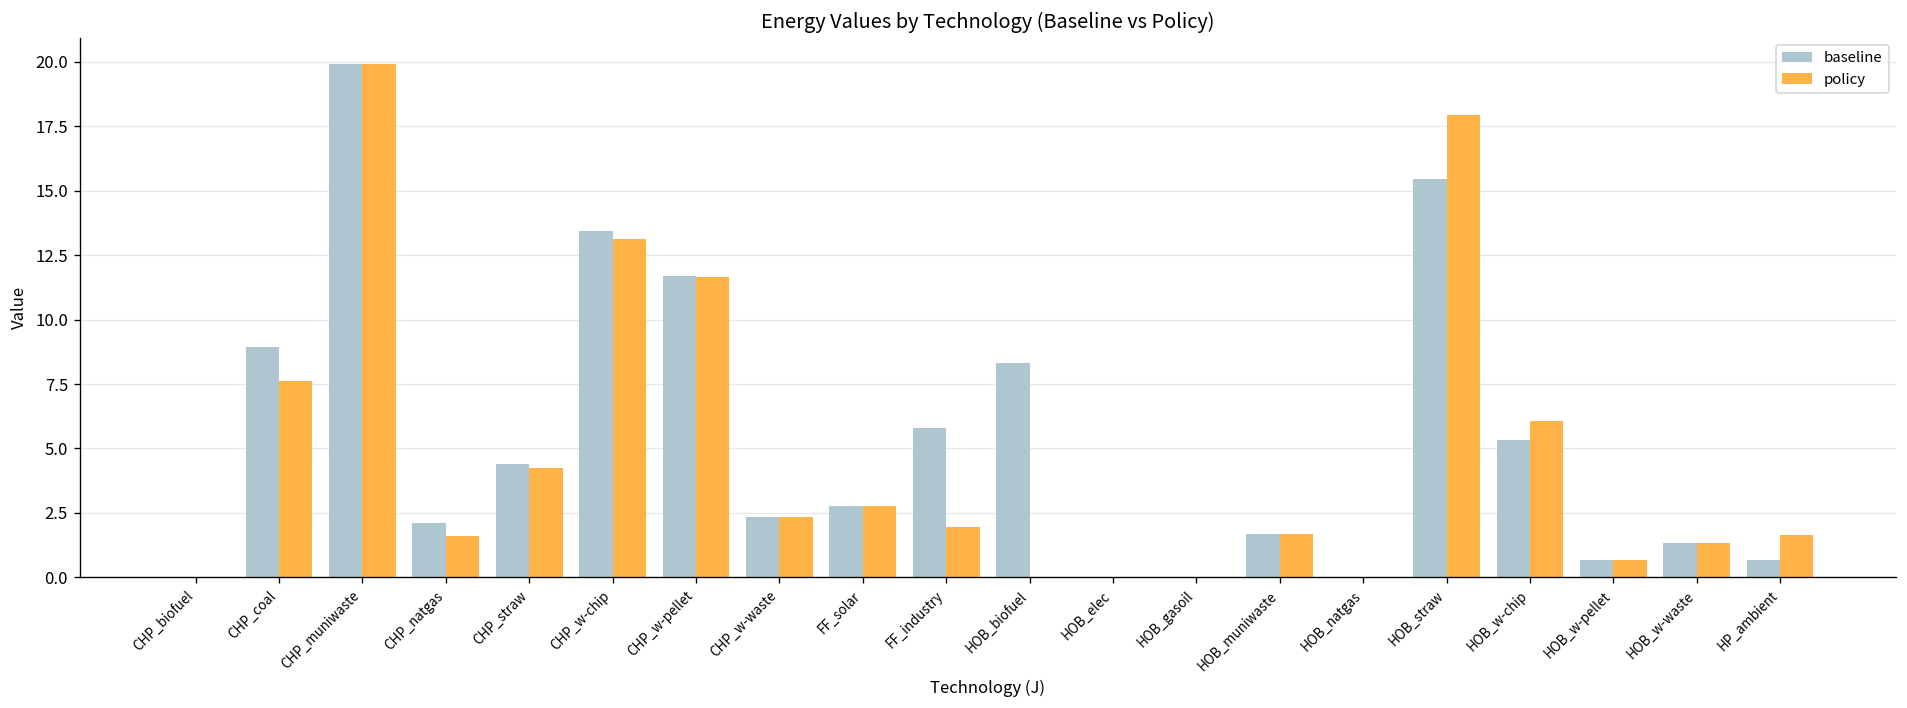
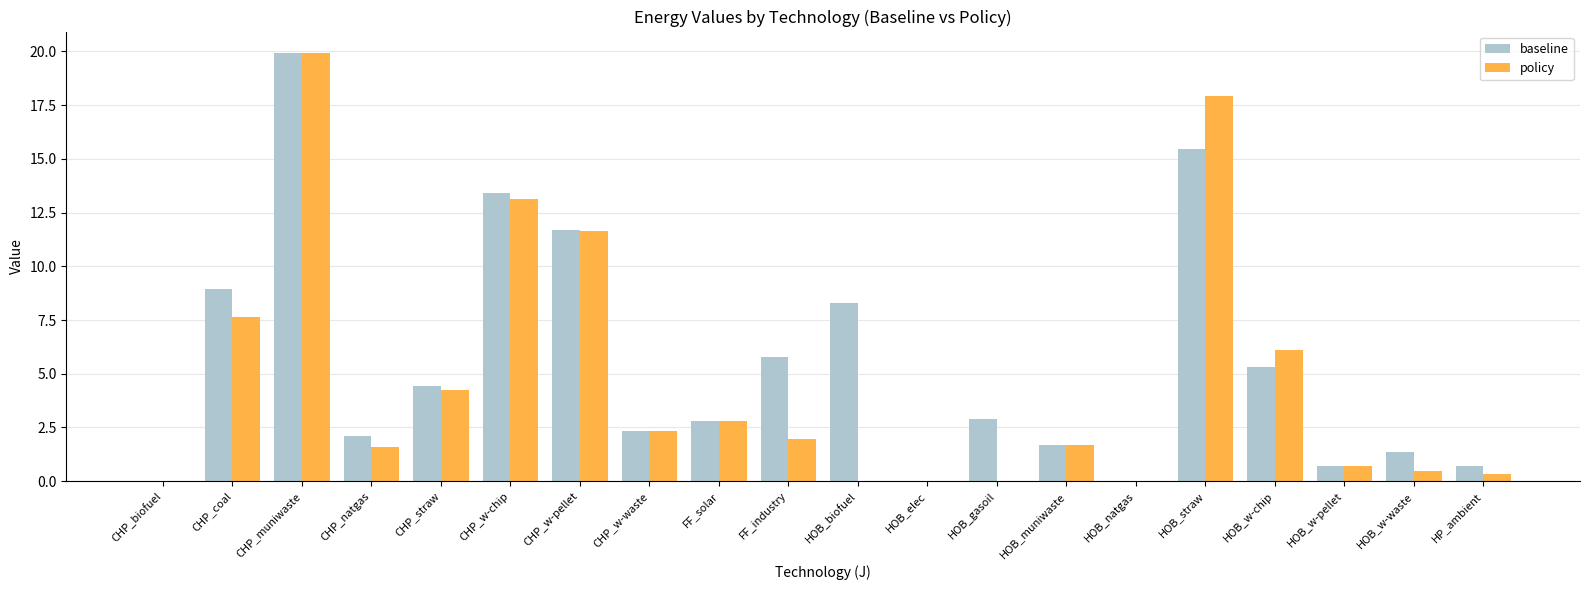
baseline, HOB_gasoil: 0.0 -> 2.9
policy, HOB_w-waste: 1.3 -> 0.5
policy, HP_ambient: 1.7 -> 0.3
